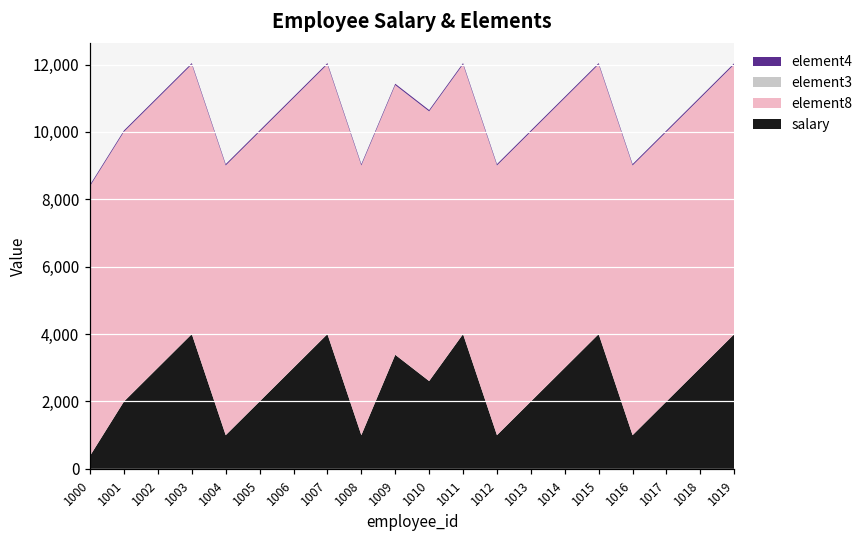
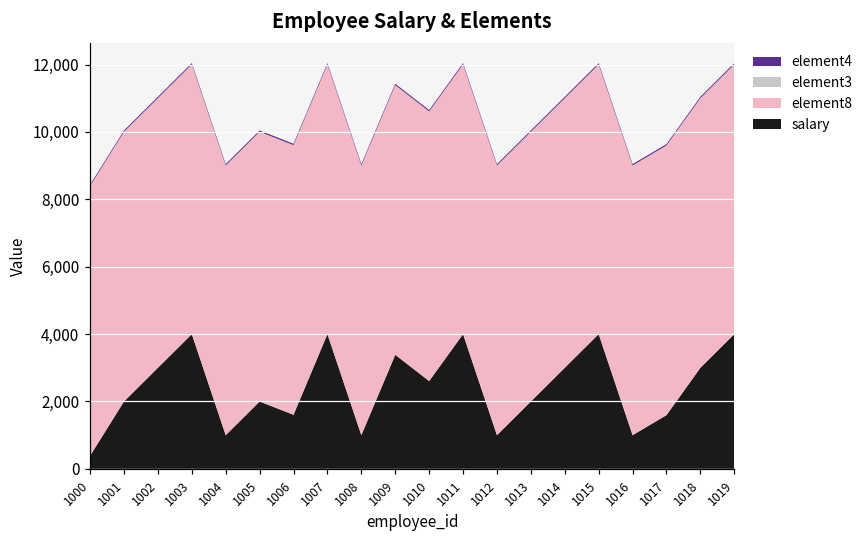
salary, 1006: 3,000 -> 1,600
salary, 1017: 2,000 -> 1,600
